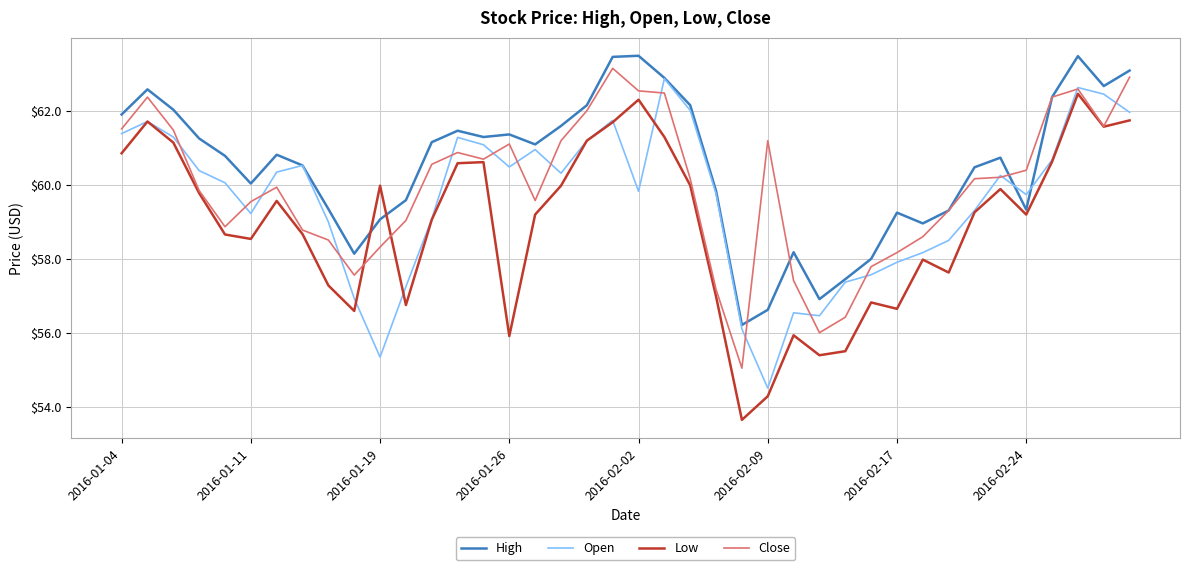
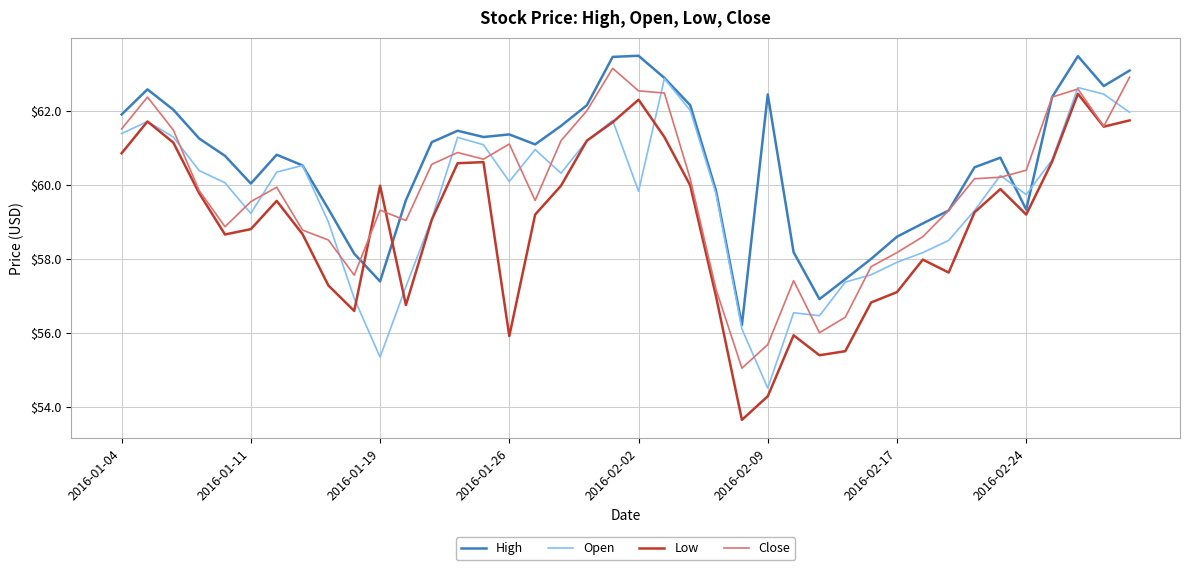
Low, 2016-01-11: $58.5 -> $58.8
High, 2016-01-19: $59.1 -> $57.4
Close, 2016-01-19: $58.3 -> $59.3
Open, 2016-01-26: $60.5 -> $60.1
High, 2016-02-09: $56.6 -> $62.5
Close, 2016-02-09: $61.2 -> $55.7
High, 2016-02-17: $59.3 -> $58.6
Low, 2016-02-17: $56.6 -> $57.1
